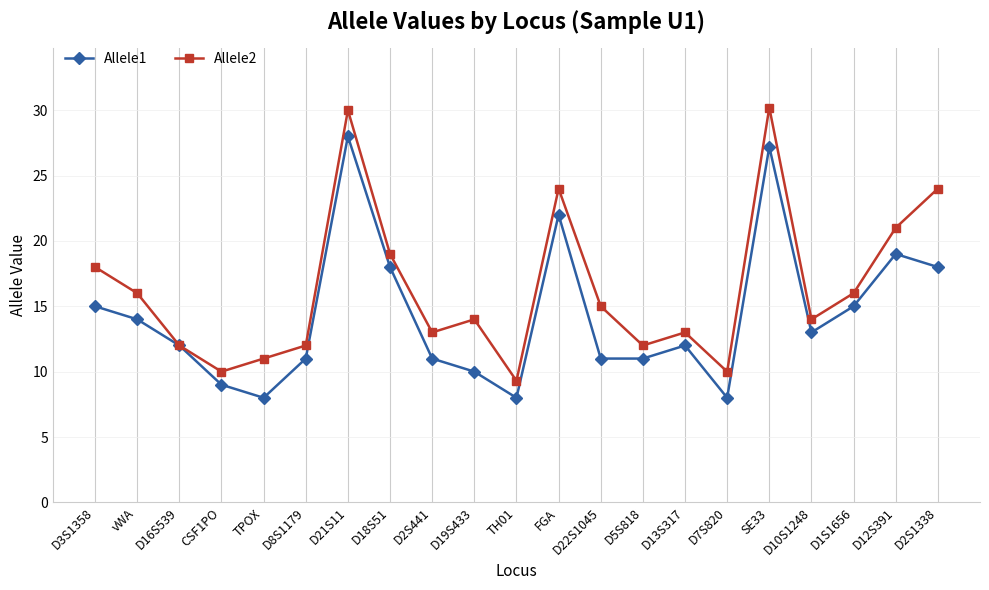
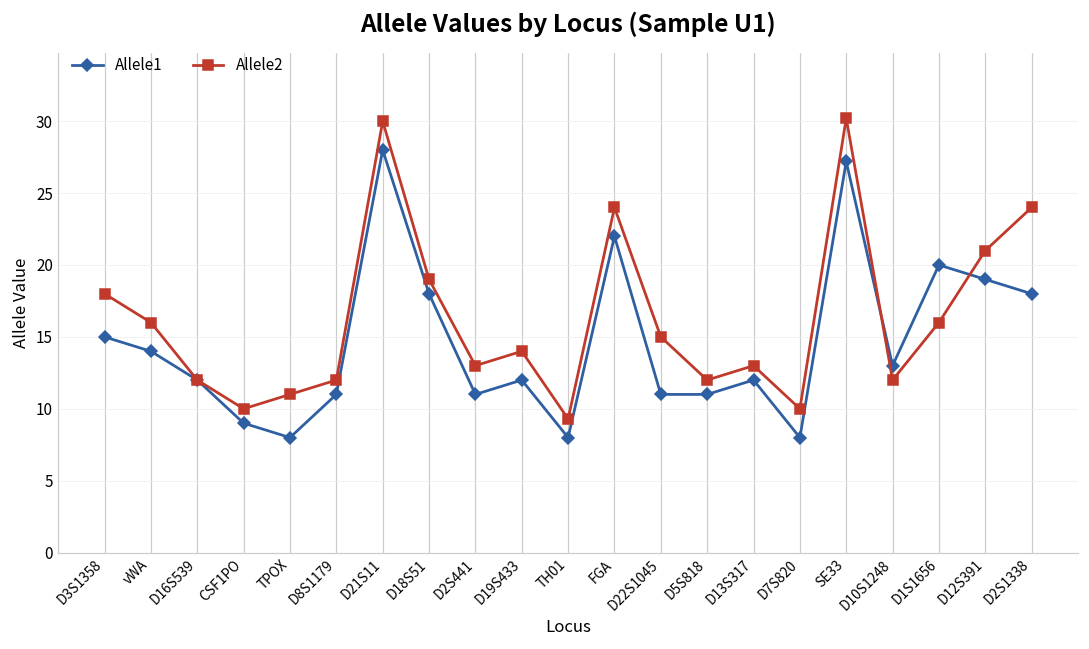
Allele1, D19S433: 10 -> 12
Allele2, D10S1248: 14 -> 12
Allele1, D1S1656: 15 -> 20
